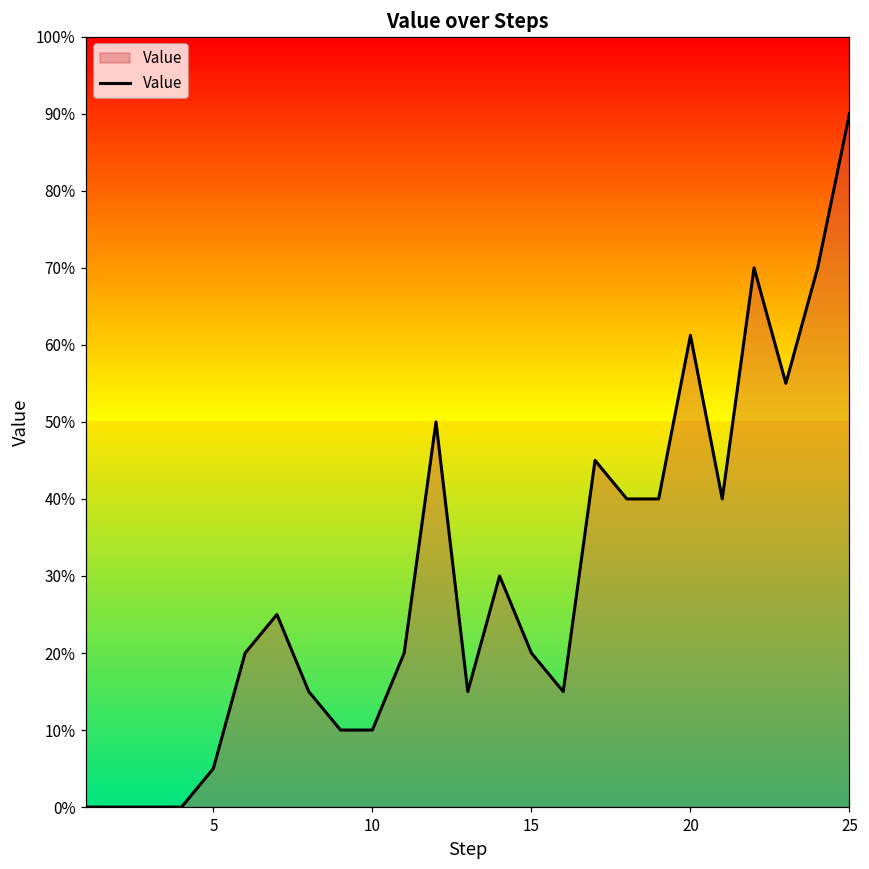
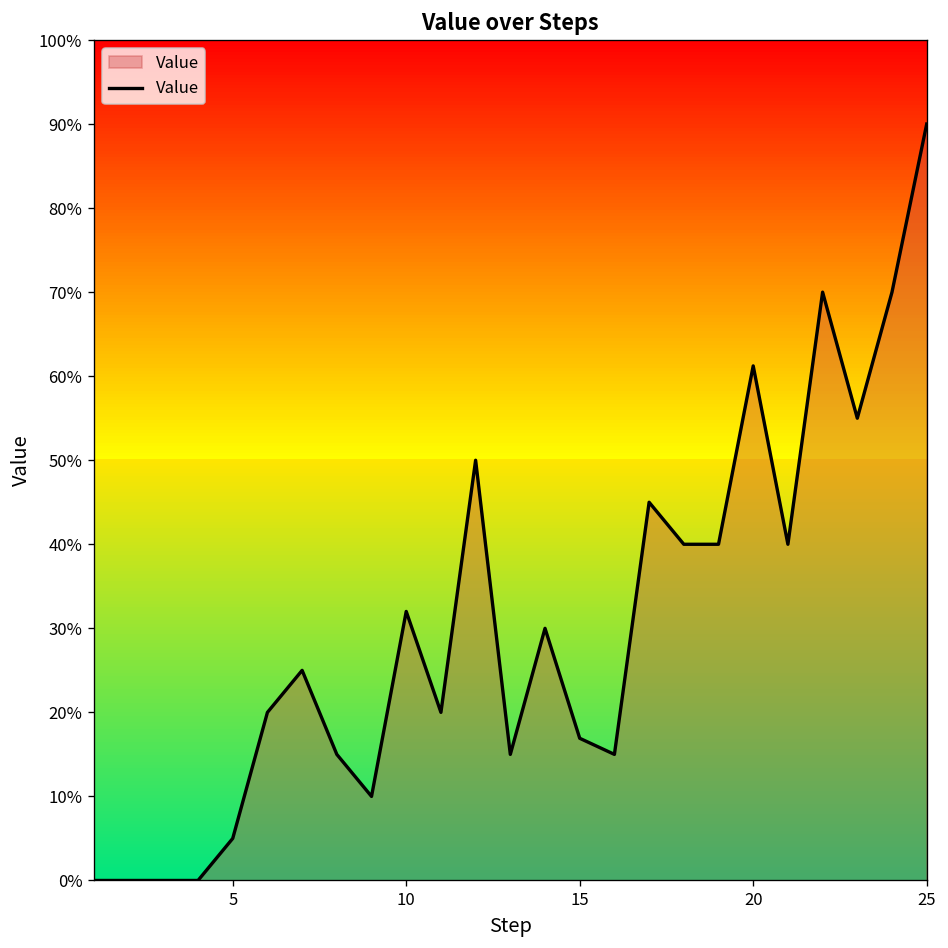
10: 10% -> 32%
15: 20% -> 17%
